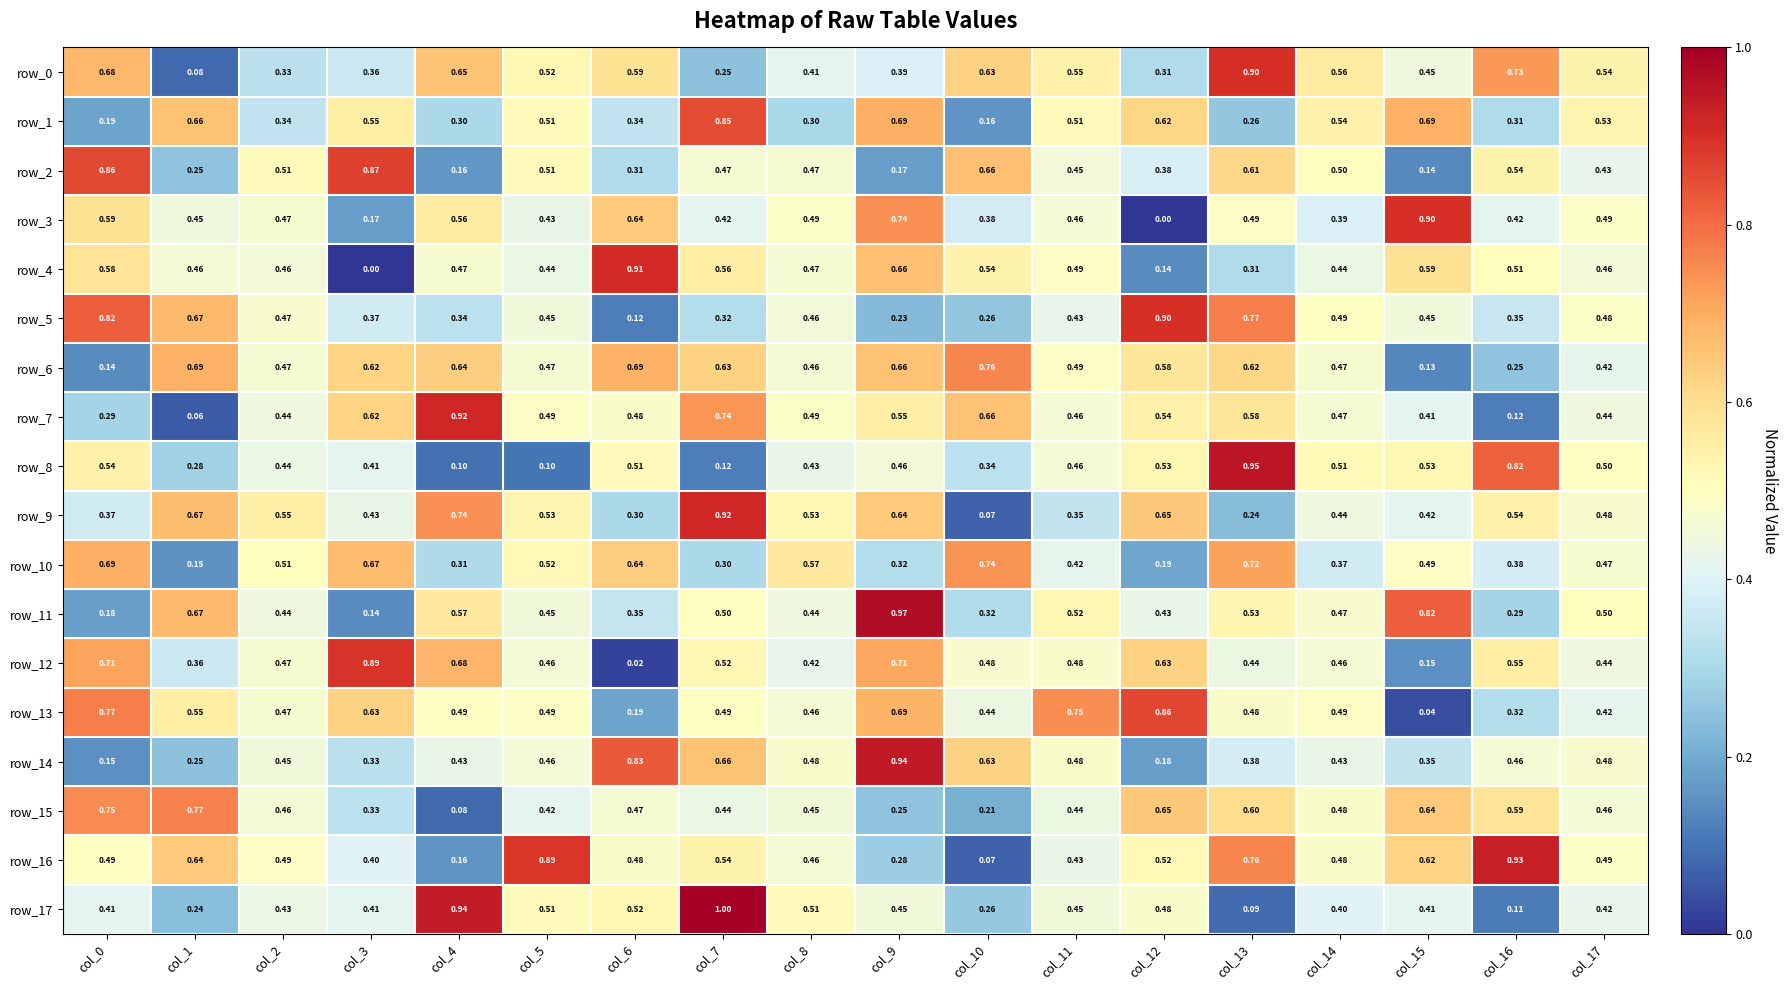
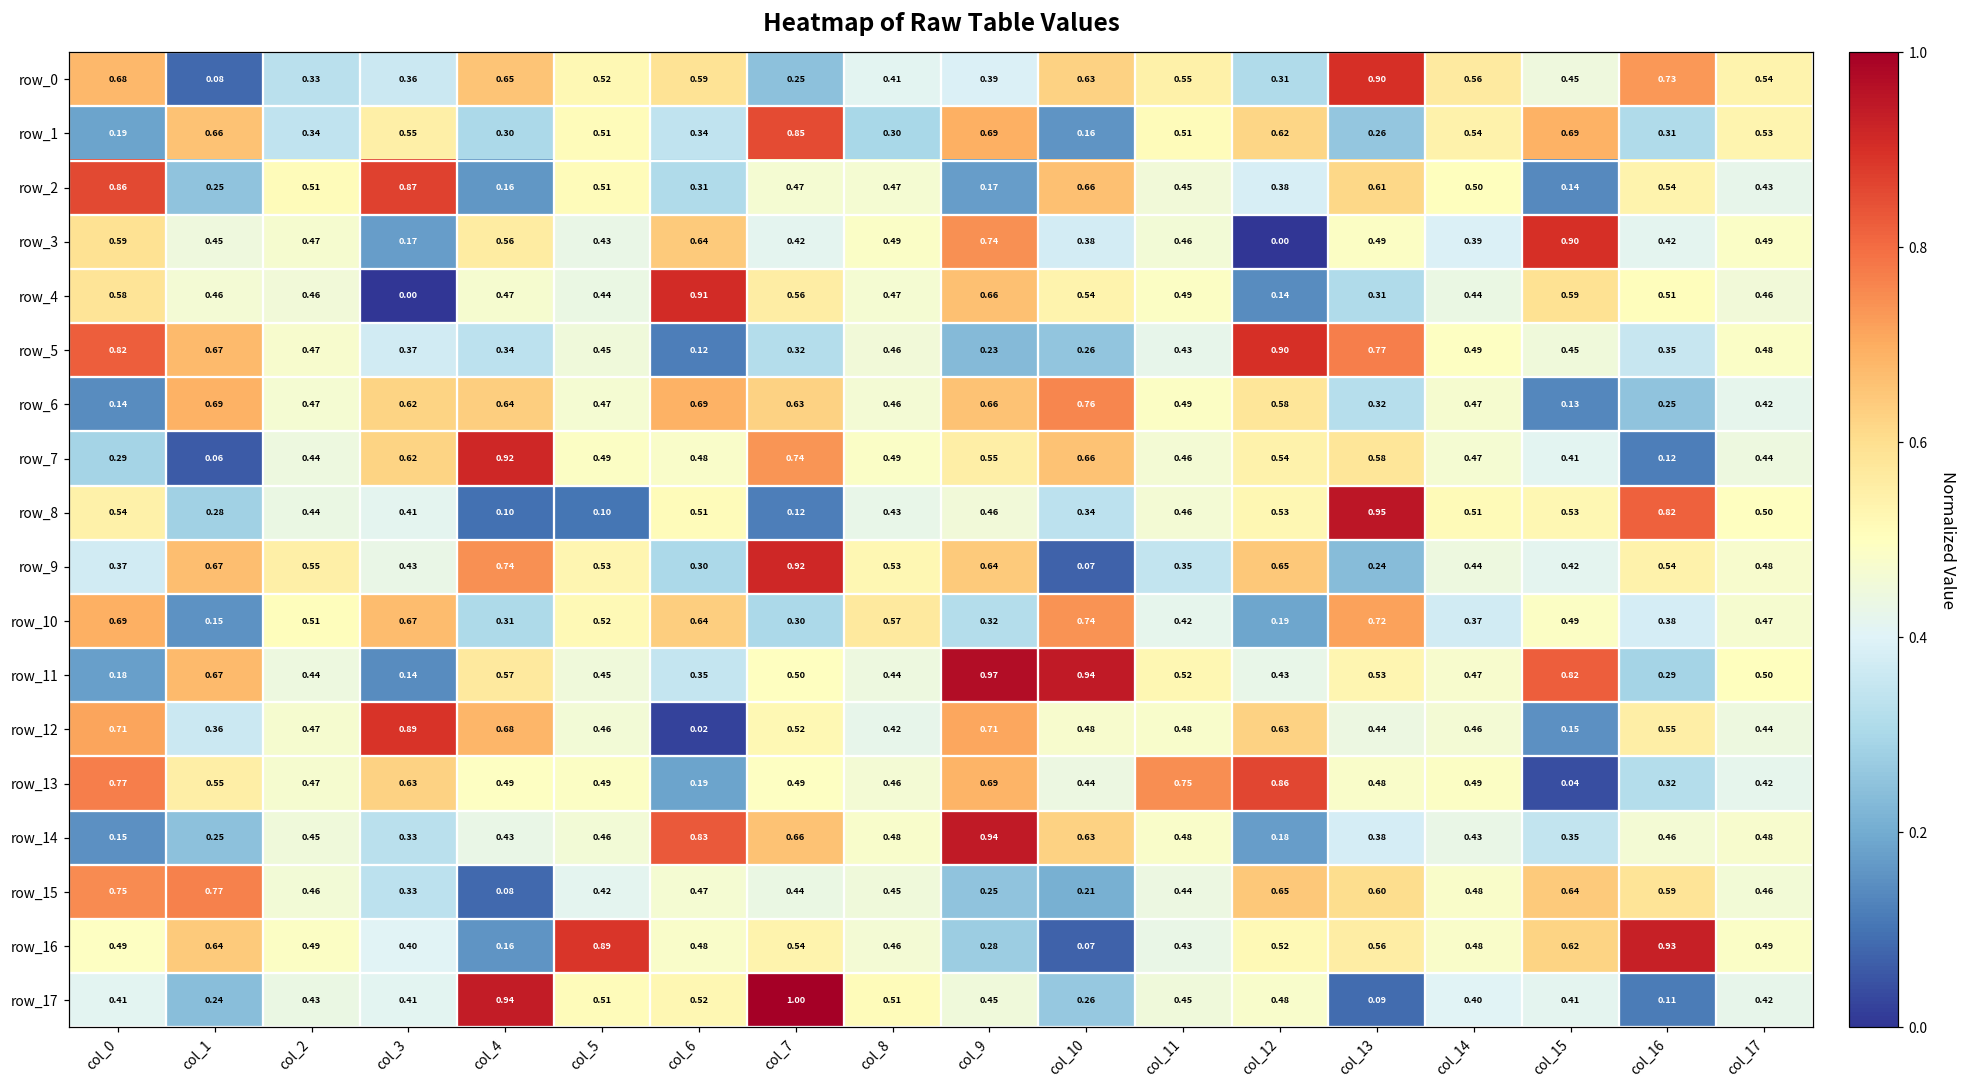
row_6, col_13: 0.62 -> 0.32
row_11, col_10: 0.32 -> 0.94
row_16, col_13: 0.76 -> 0.56
